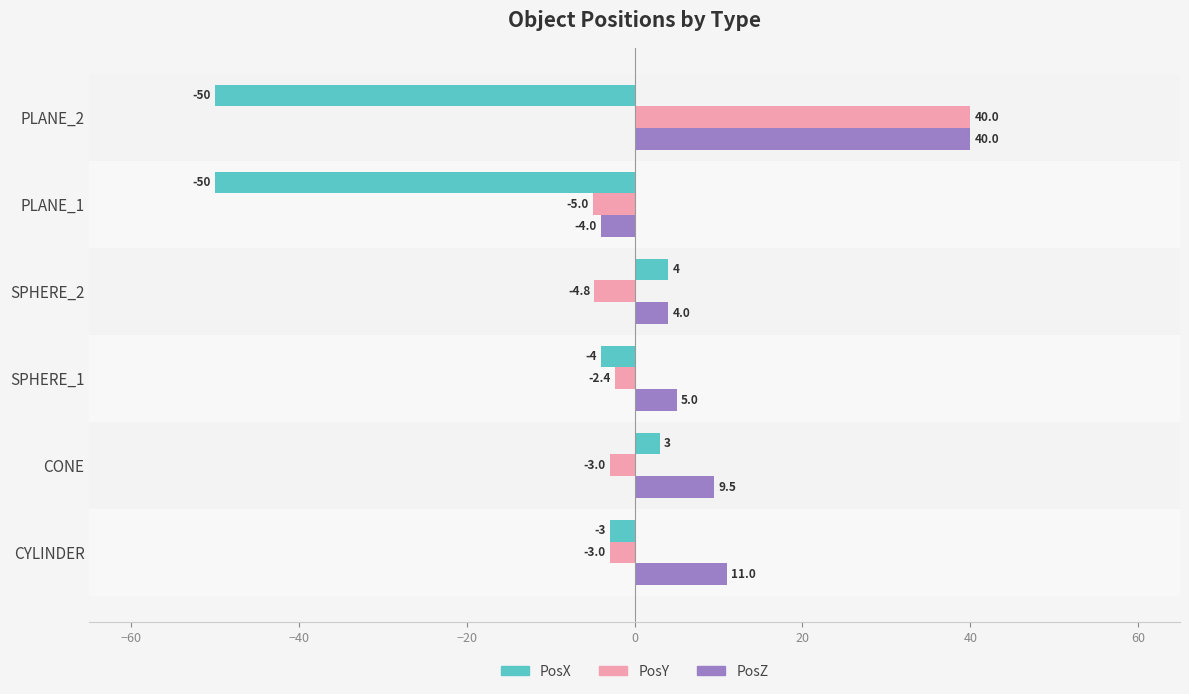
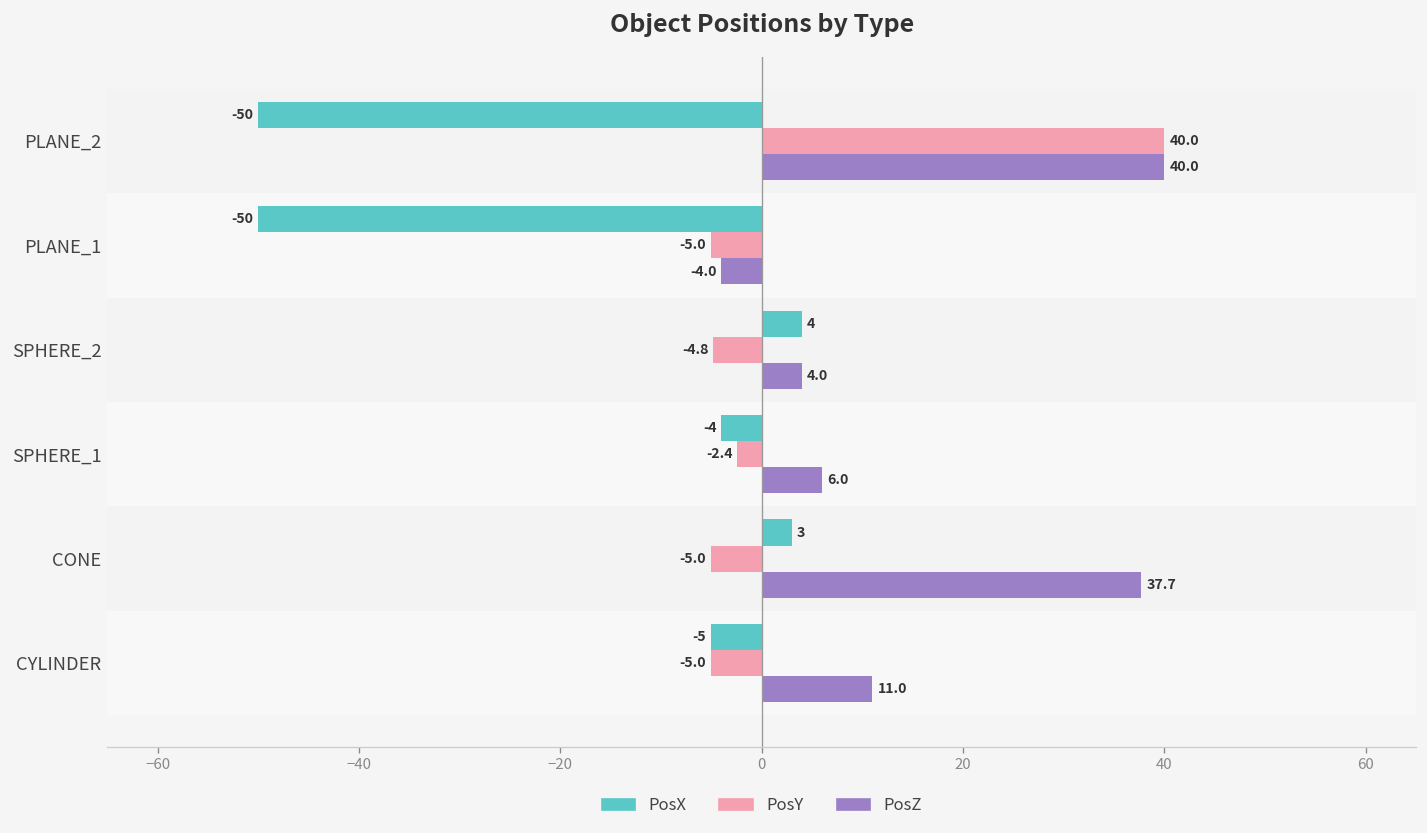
PosZ, SPHERE_1: 5.0 -> 6.0
PosY, CONE: -3.0 -> -5.0
PosZ, CONE: 9.5 -> 37.7
PosX, CYLINDER: -3 -> -5
PosY, CYLINDER: -3.0 -> -5.0
